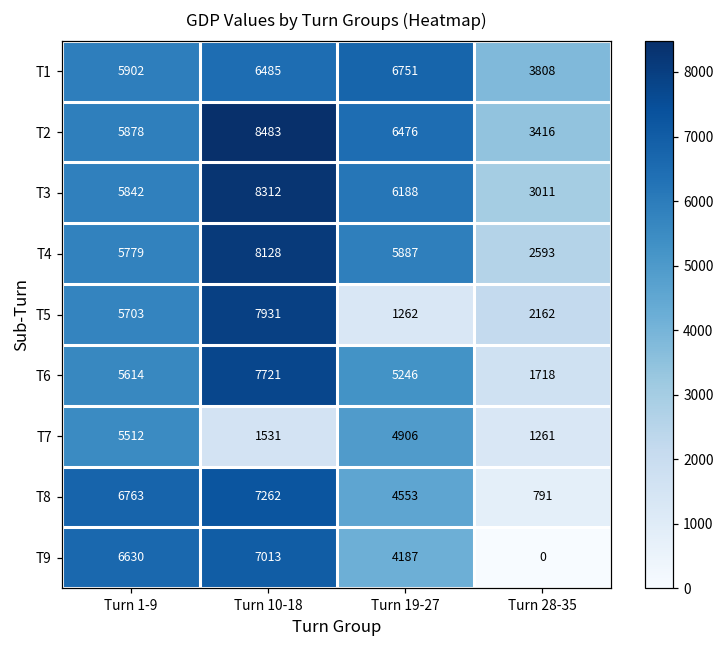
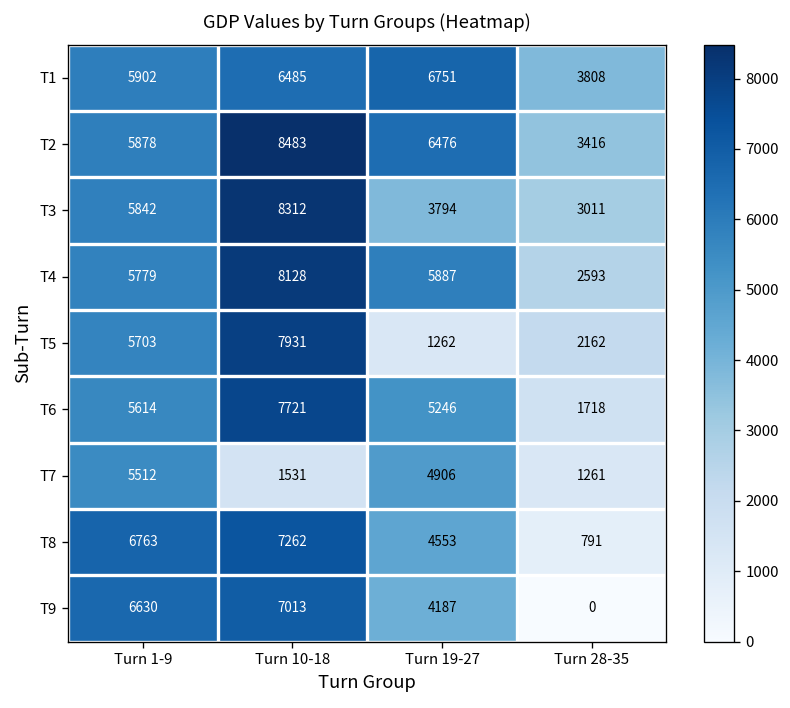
T3, Turn 19-27: 6188 -> 3794
